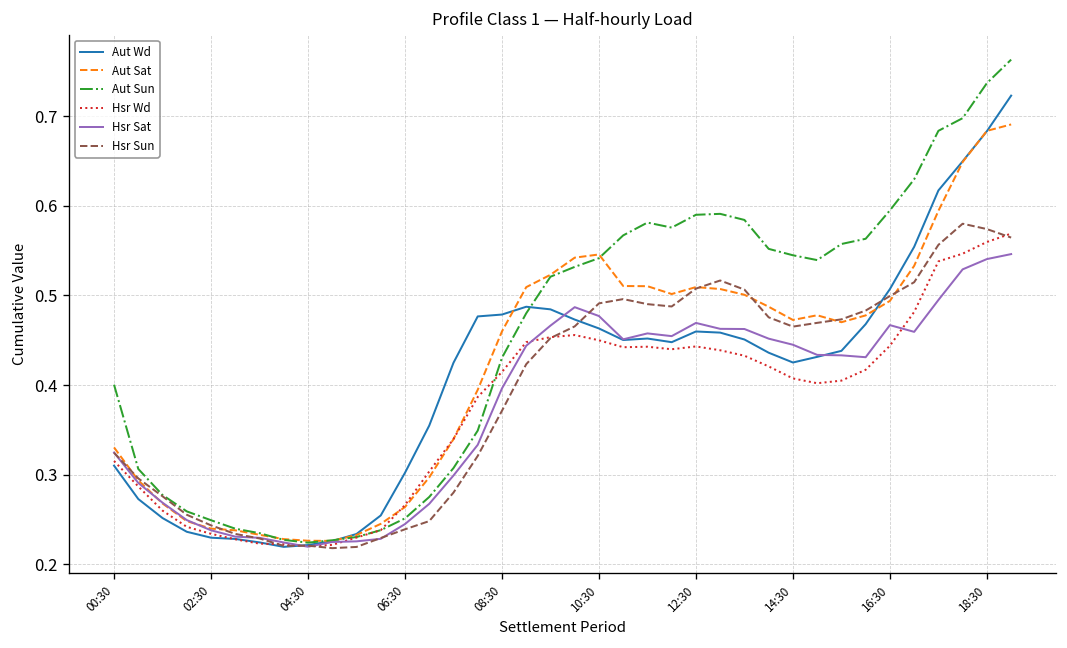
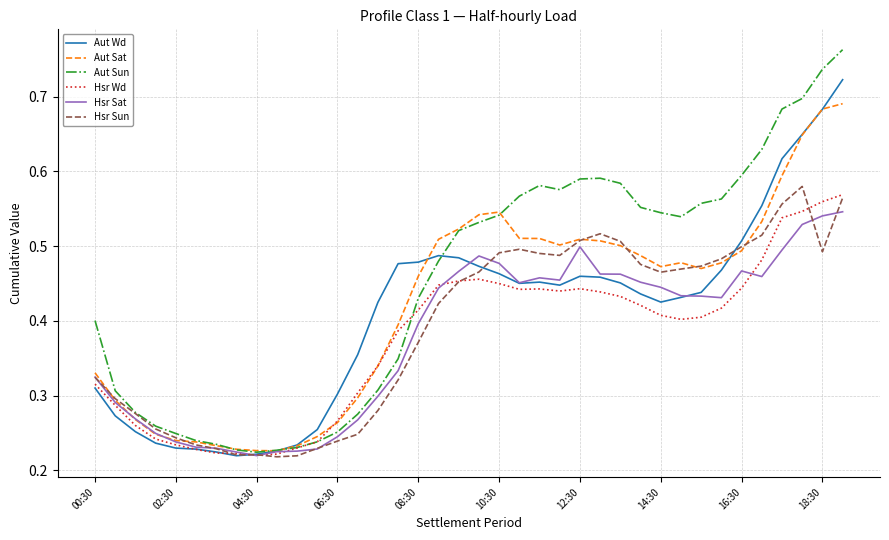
Hsr Sat, 12:30: 0.47 -> 0.50
Hsr Sun, 18:30: 0.57 -> 0.49
